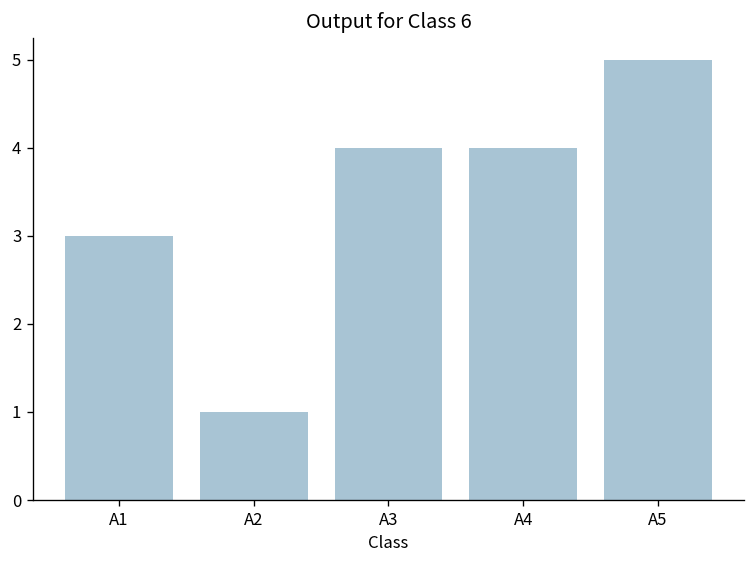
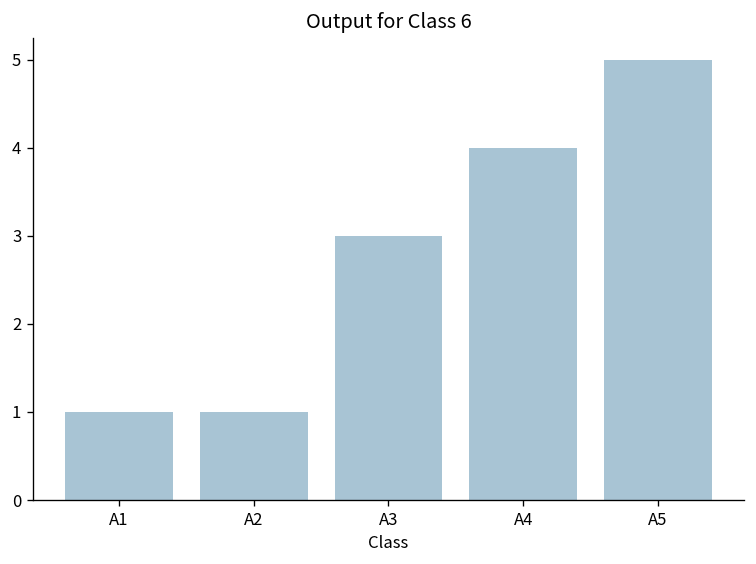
A1: 3 -> 1
A3: 4 -> 3
